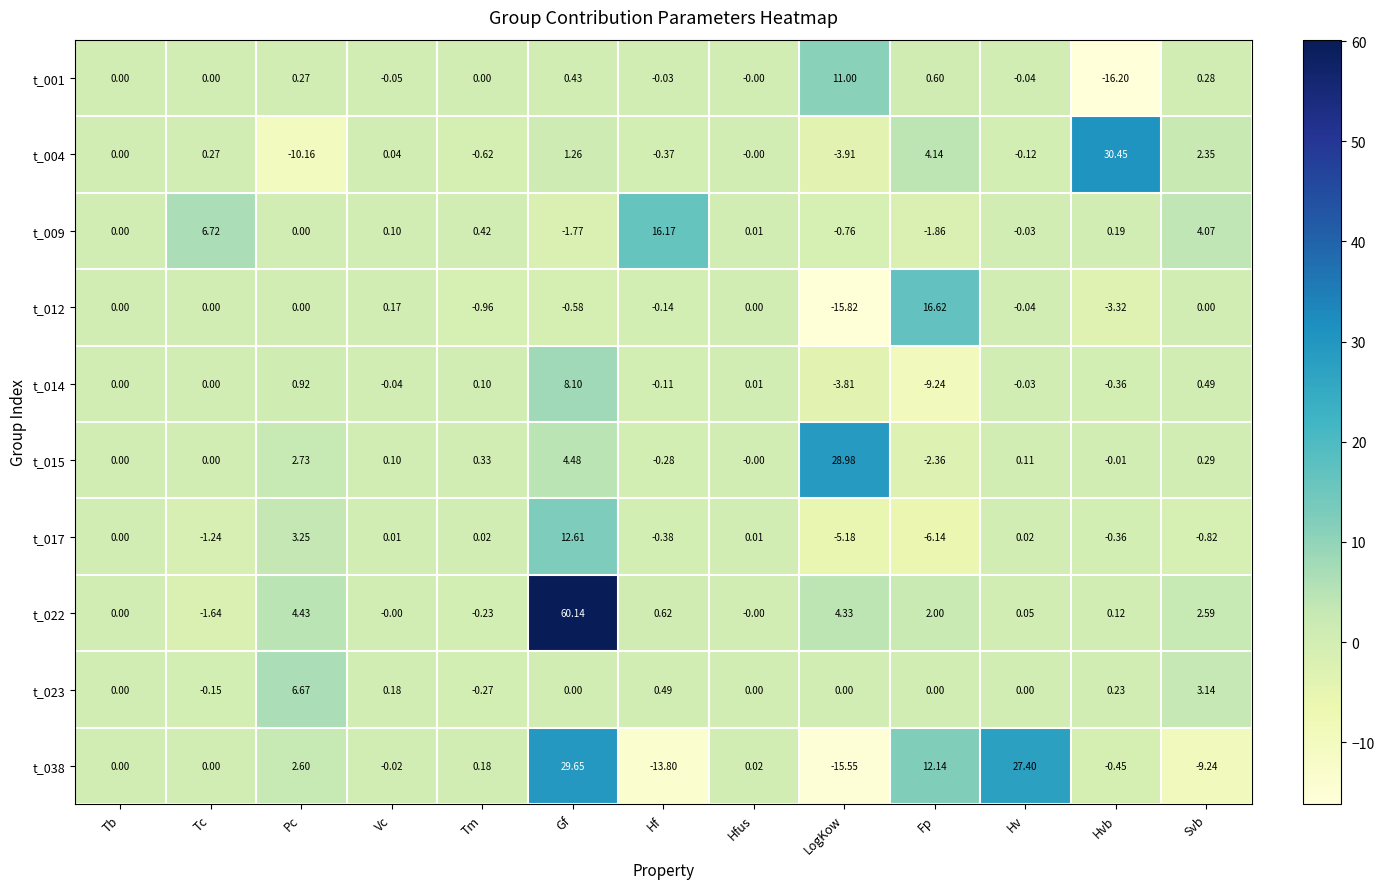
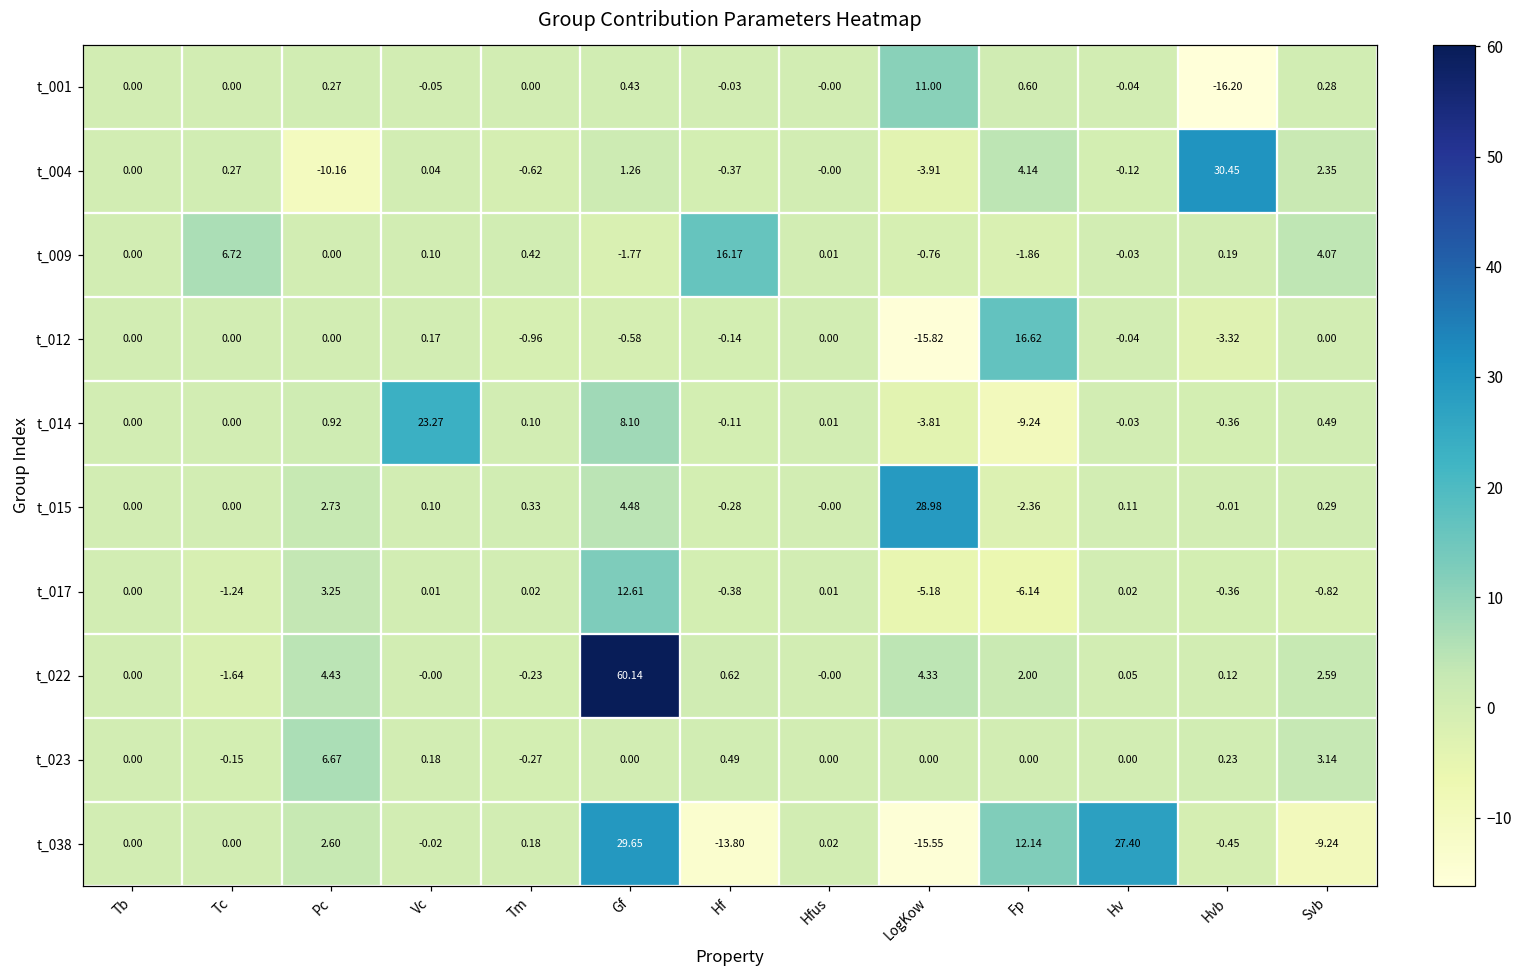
t_014, Vc: -0.04 -> 23.27
